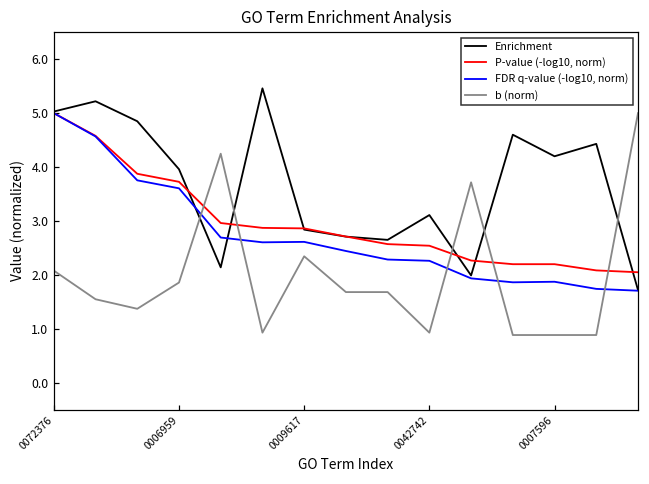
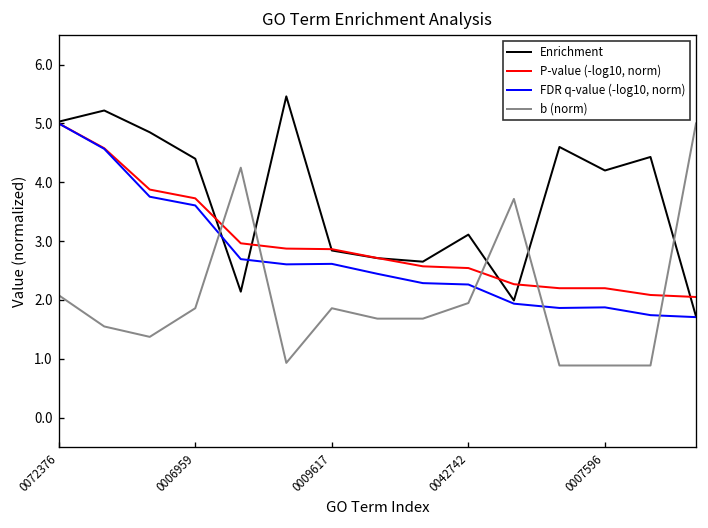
Enrichment, 0006959: 4.0 -> 4.4
b (norm), 0009617: 2.3 -> 1.9
b (norm), 0042742: 0.9 -> 1.9
